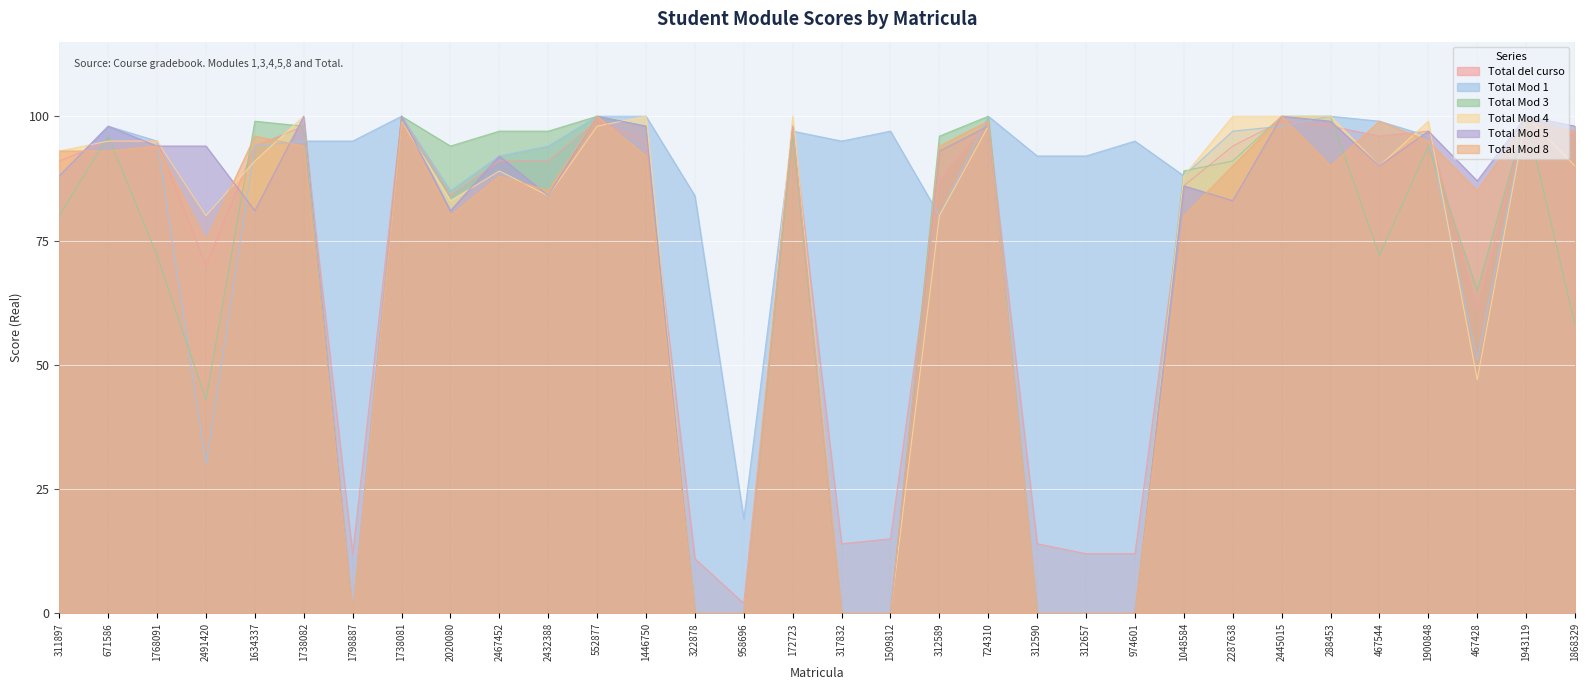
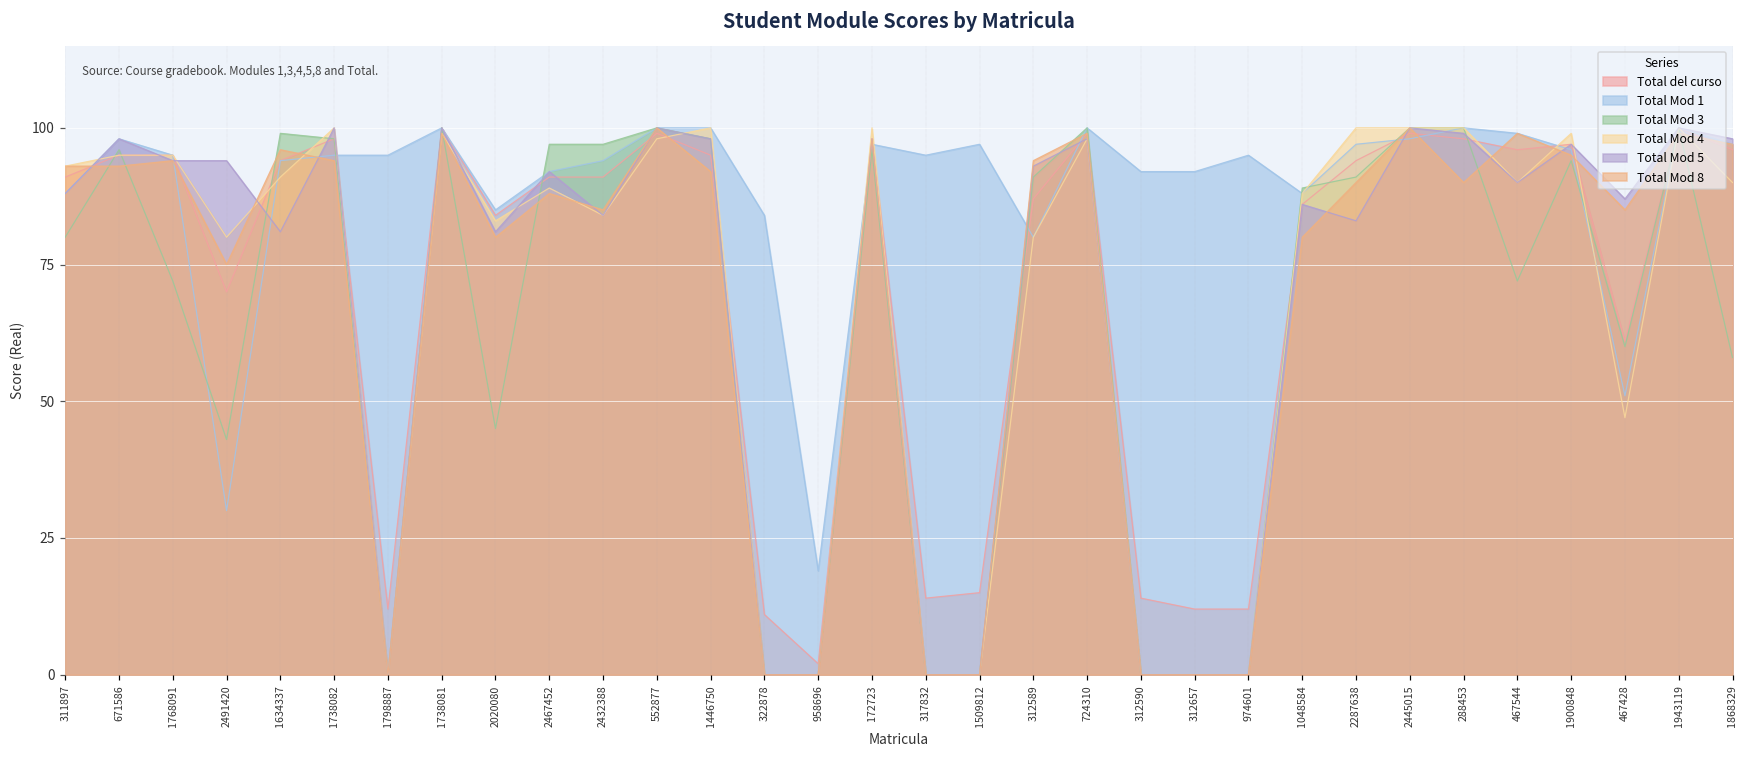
Total Mod 3, 2020080: 94 -> 45
Total Mod 3, 312589: 96 -> 91
Total Mod 3, 467428: 65 -> 60
